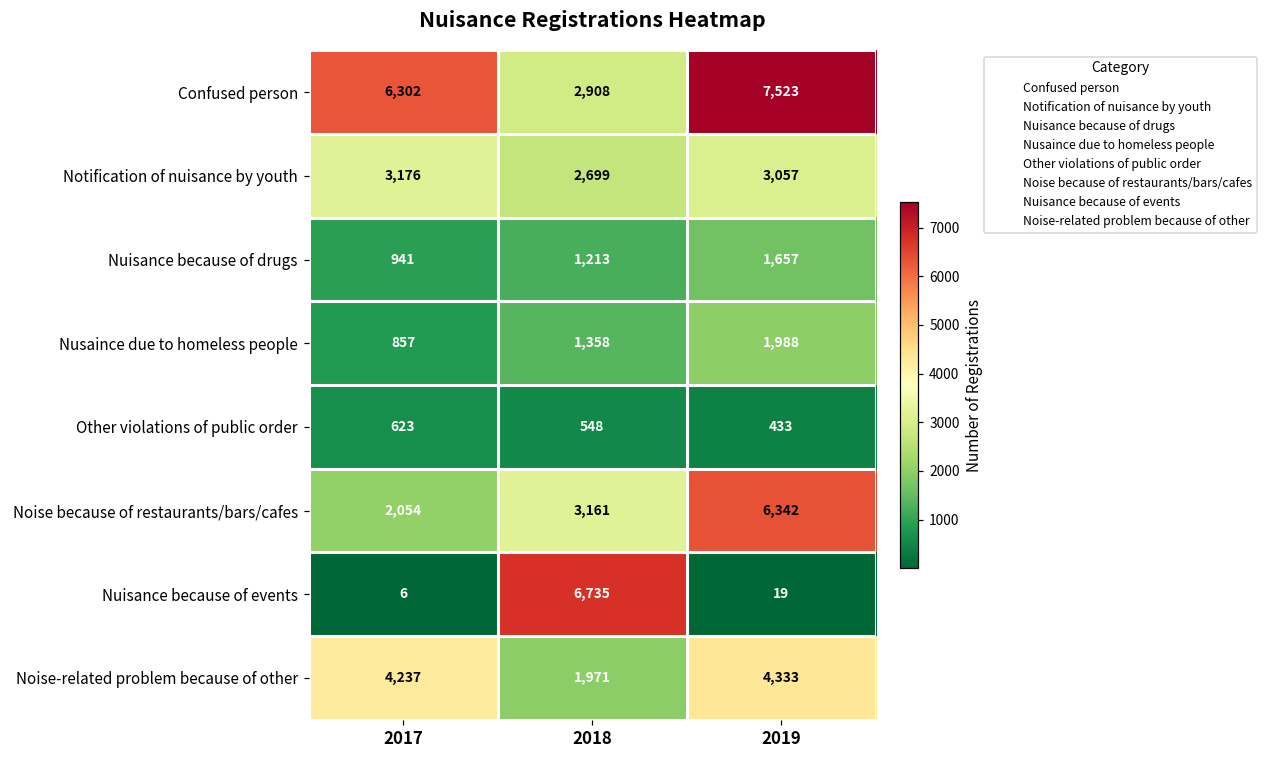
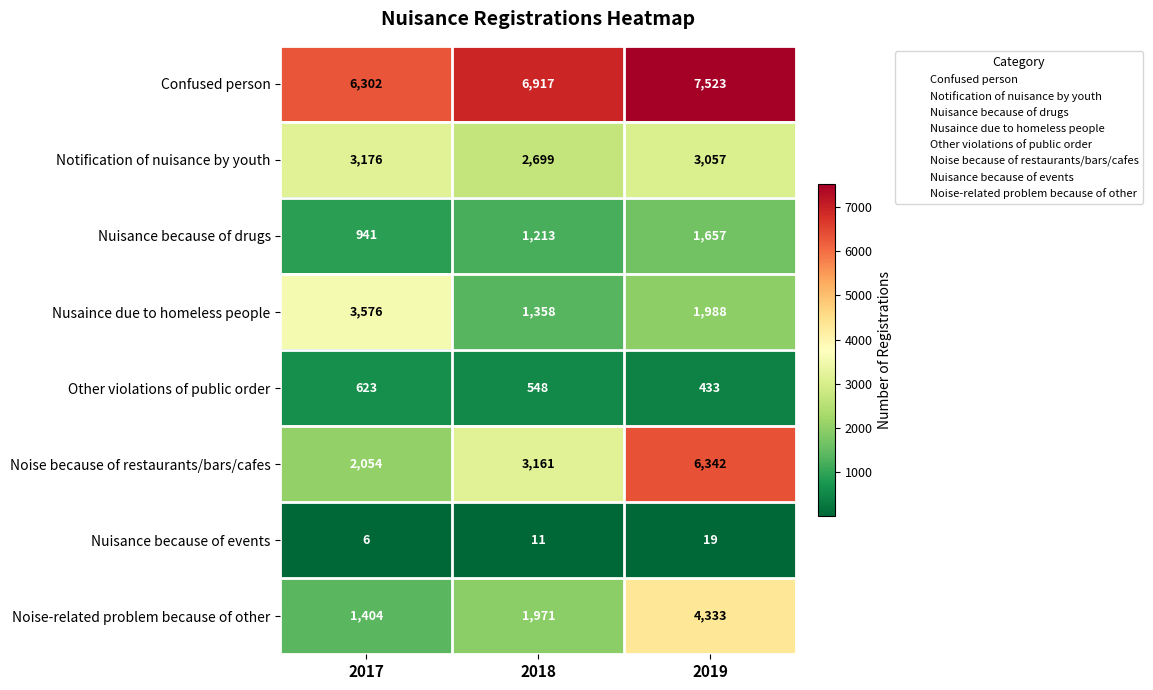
Confused person, 2018: 2,908 -> 6,917
Nusaince due to homeless people, 2017: 857 -> 3,576
Nuisance because of events, 2018: 6,735 -> 11
Noise-related problem because of other, 2017: 4,237 -> 1,404
